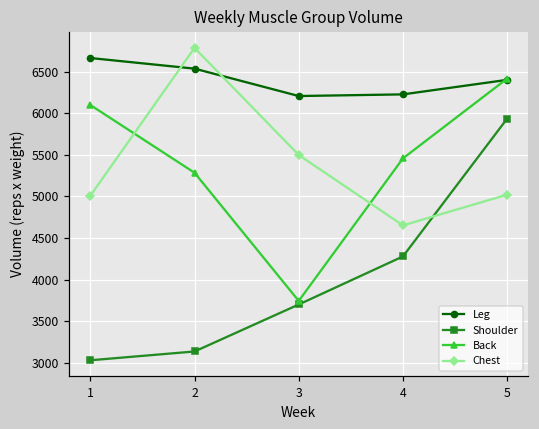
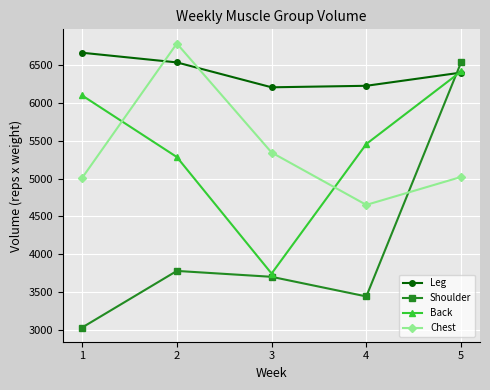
Shoulder, 2: 3100 -> 3800
Chest, 3: 5500 -> 5300
Shoulder, 4: 4300 -> 3400
Shoulder, 5: 5900 -> 6500
